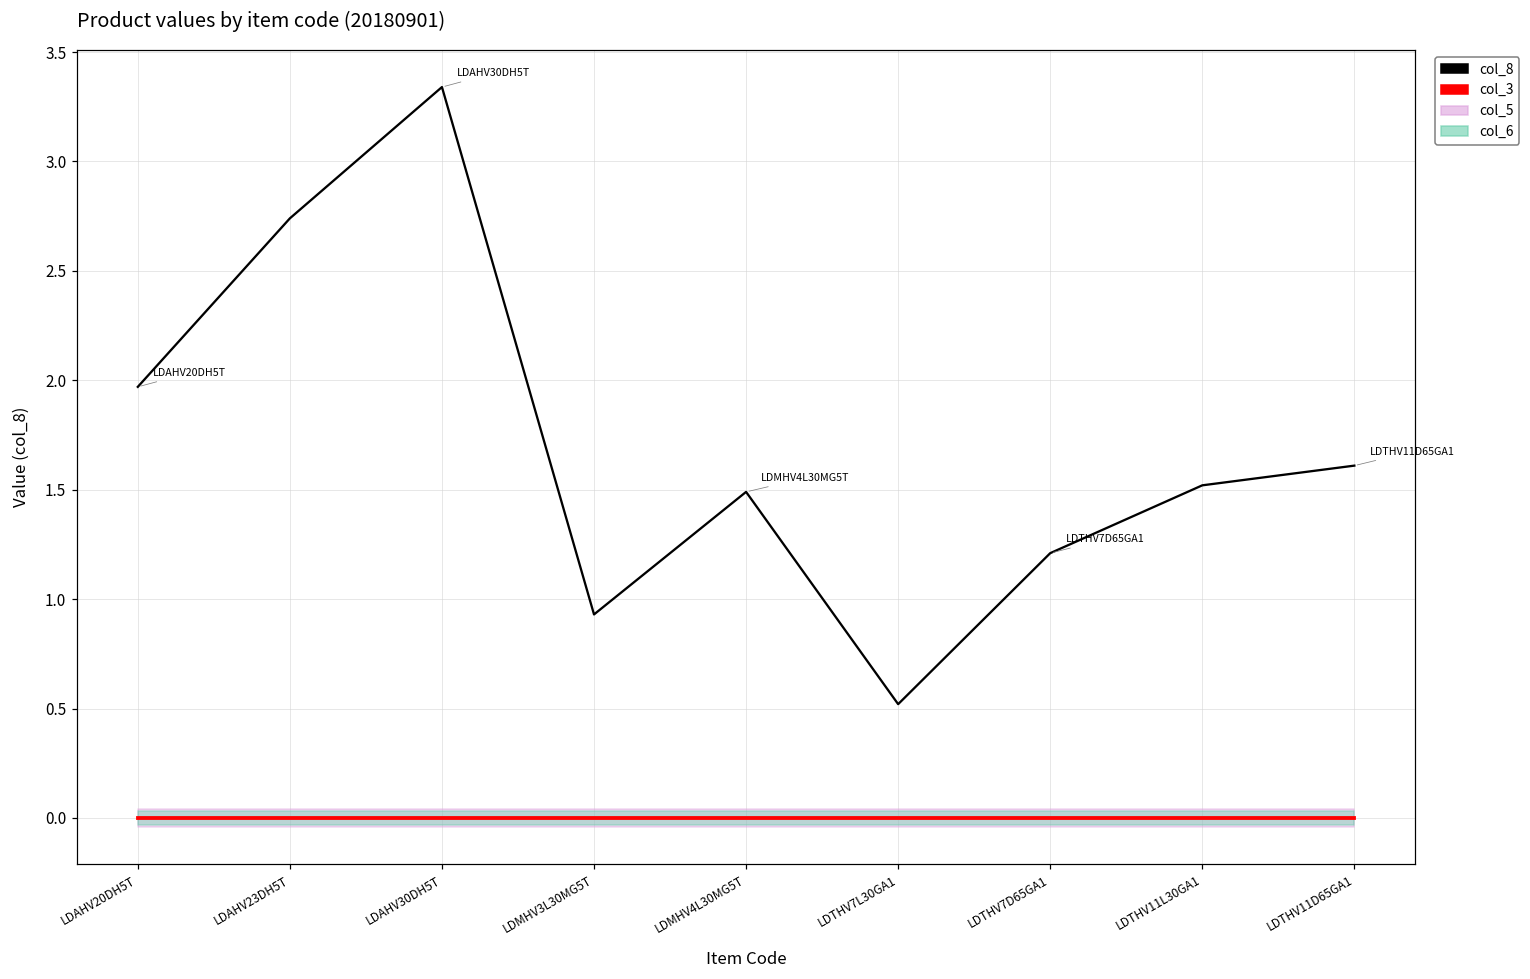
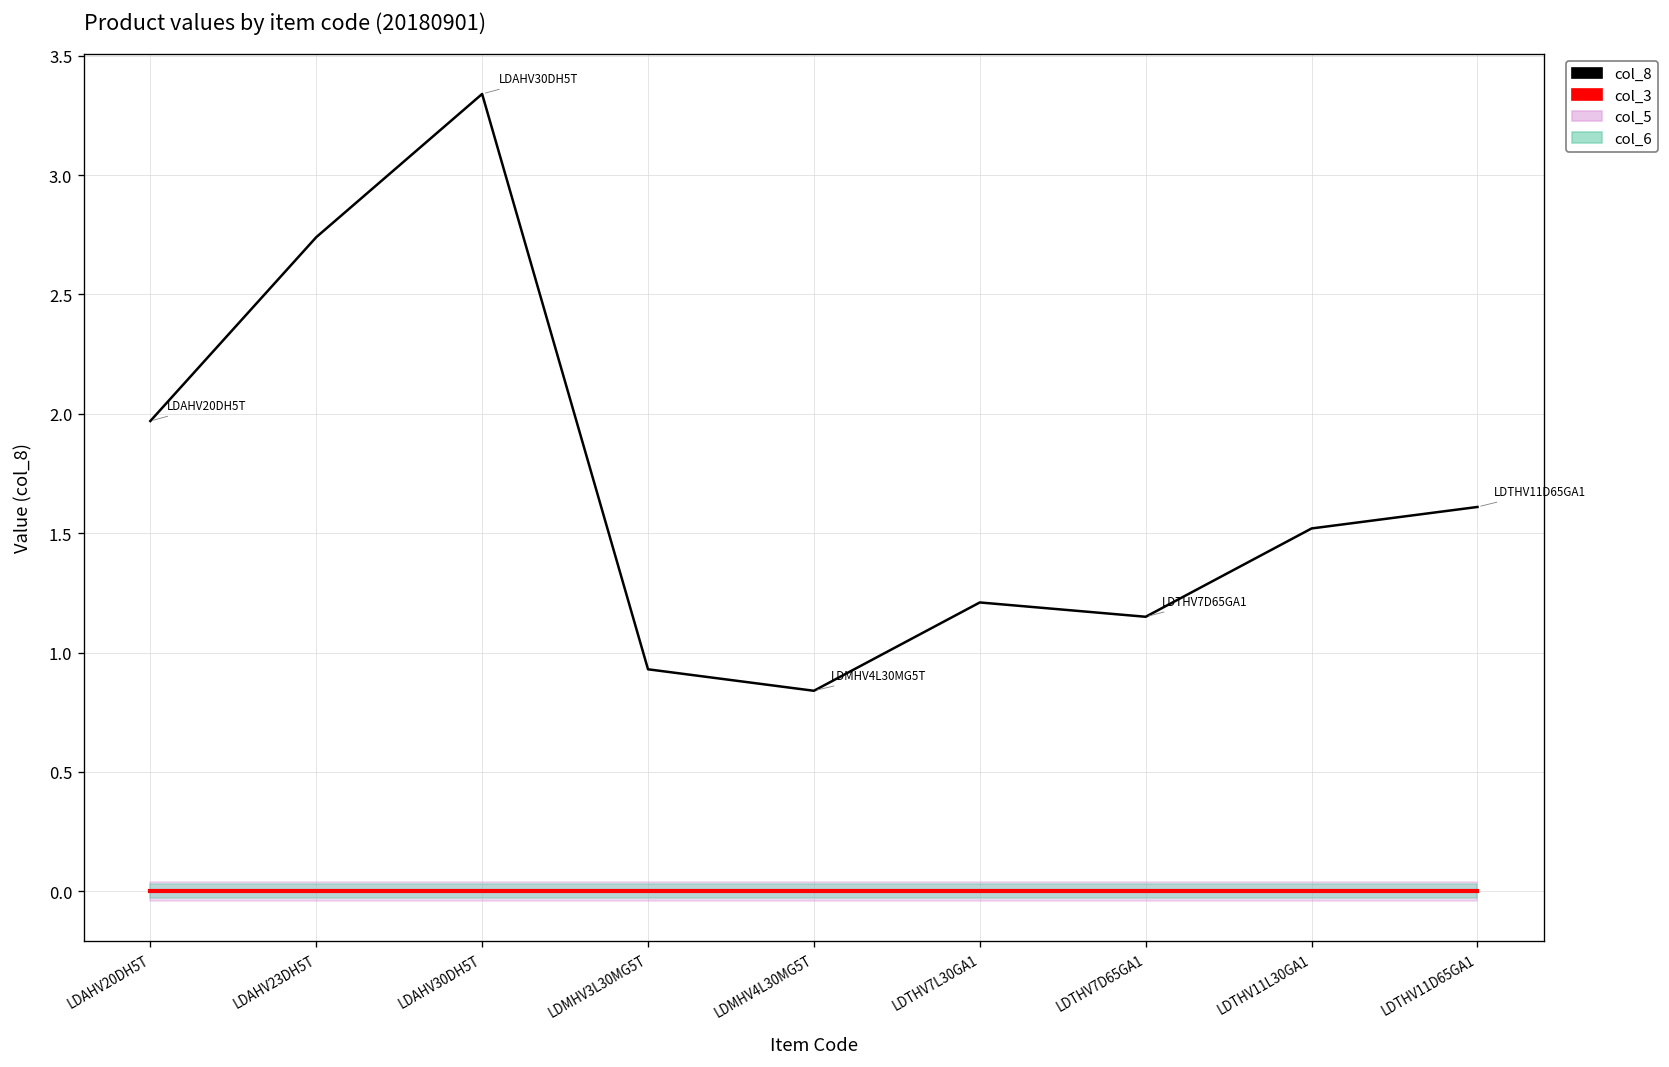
col_8, LDMHV4L30MG5T: 1.49 -> 0.84
col_8, LDTHV7L30GA1: 0.52 -> 1.21
col_8, LDTHV7D65GA1: 1.21 -> 1.15
